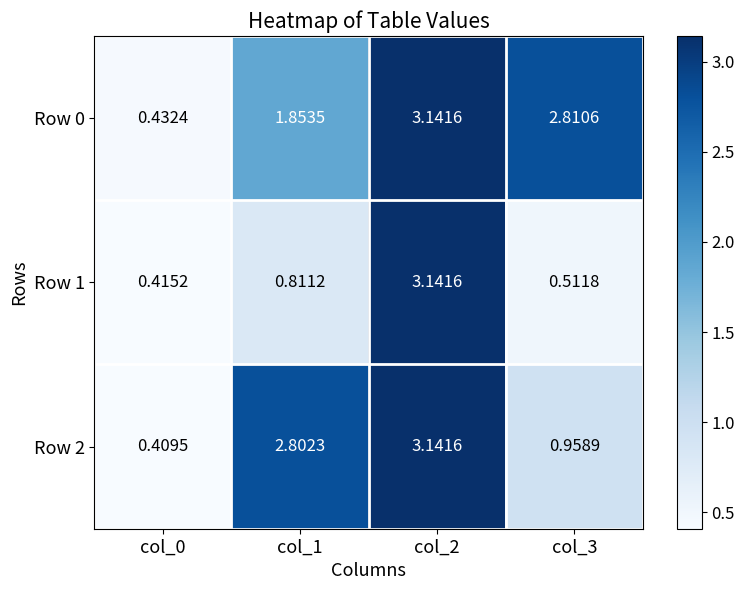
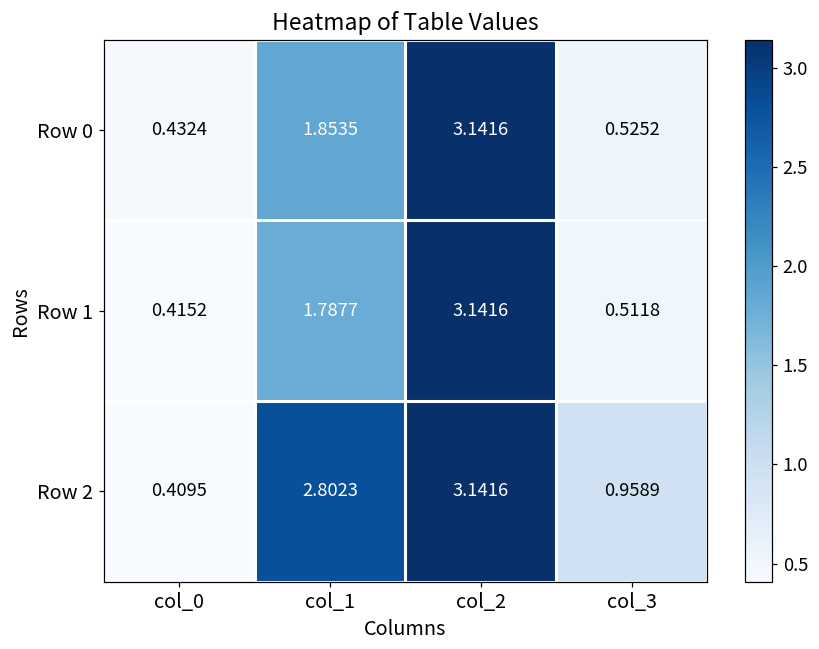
Row 0, col_3: 2.8106 -> 0.5252
Row 1, col_1: 0.8112 -> 1.7877
